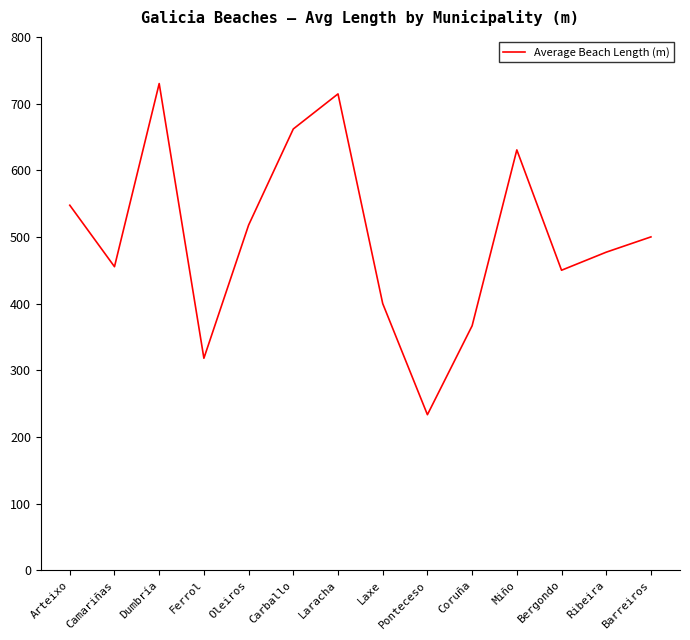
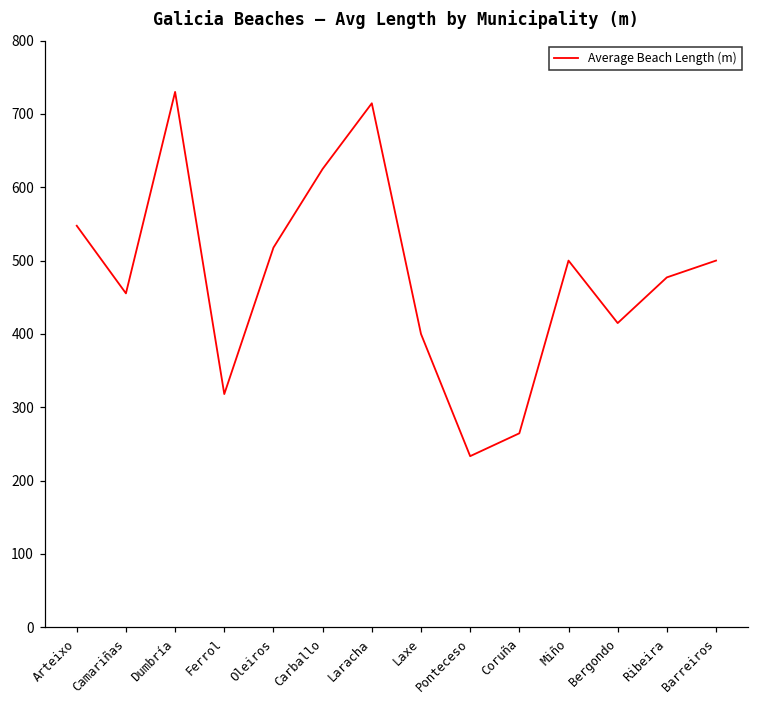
Carballo: 660 -> 630
Coruña: 370 -> 260
Miño: 630 -> 500
Bergondo: 450 -> 410
